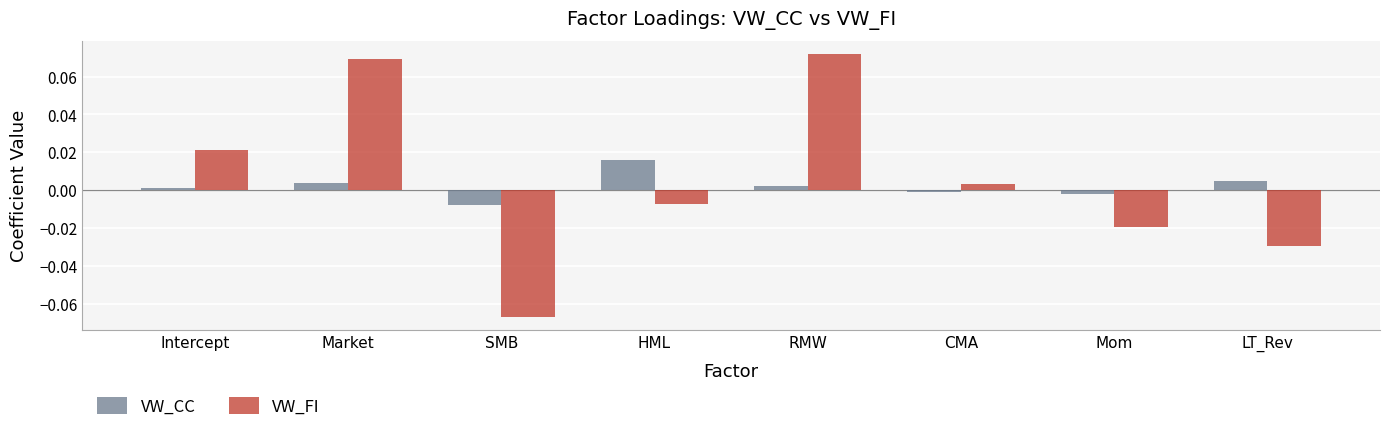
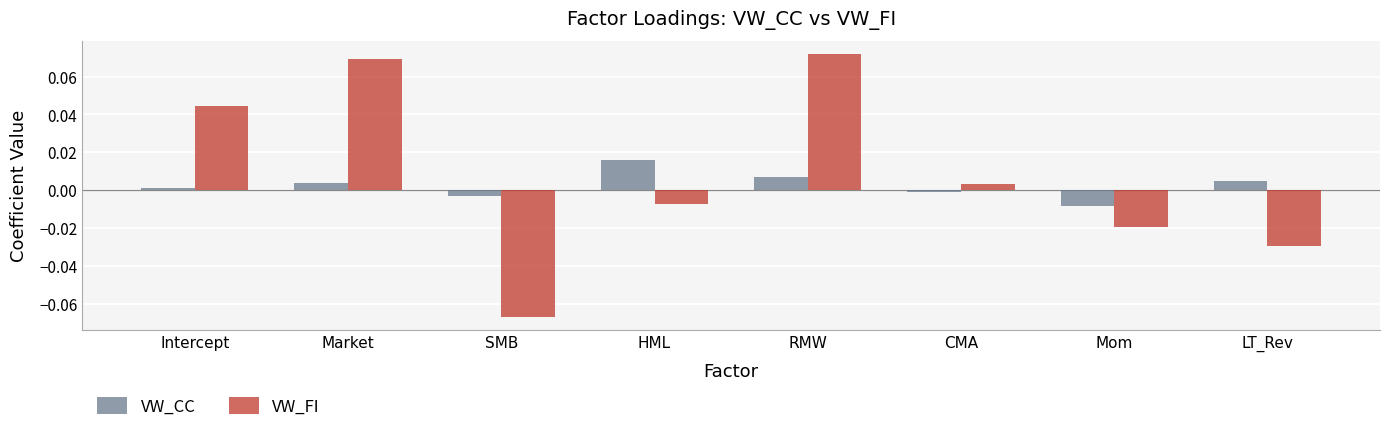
VW_FI, Intercept: 0.021 -> 0.044
VW_CC, SMB: -0.008 -> -0.003
VW_CC, RMW: 0.002 -> 0.007
VW_CC, Mom: -0.002 -> -0.009
